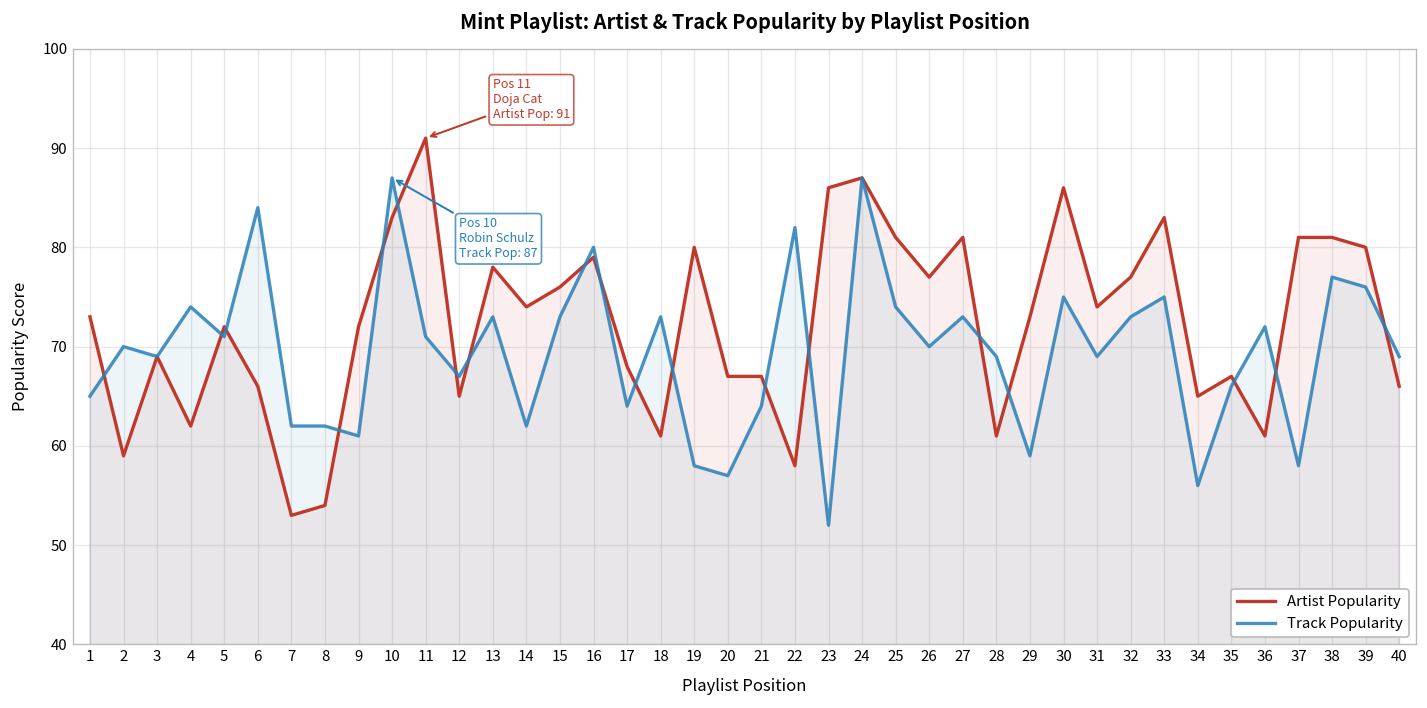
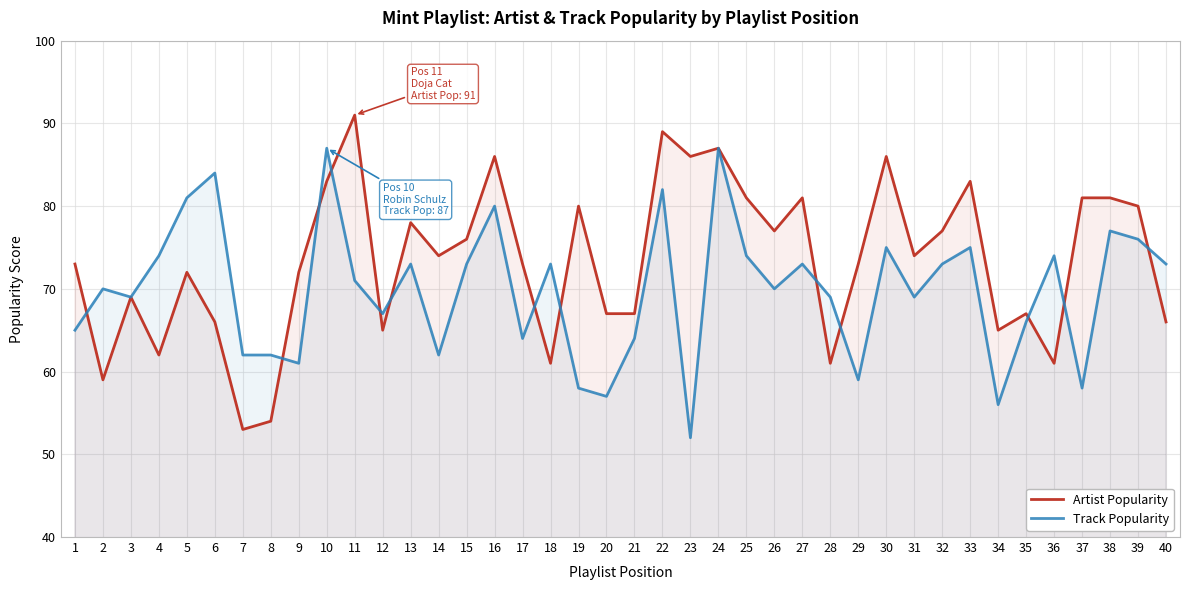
Track Popularity, 5: 71 -> 81
Artist Popularity, 16: 79 -> 86
Artist Popularity, 17: 68 -> 73
Artist Popularity, 22: 58 -> 89
Track Popularity, 36: 72 -> 74
Track Popularity, 40: 69 -> 73
